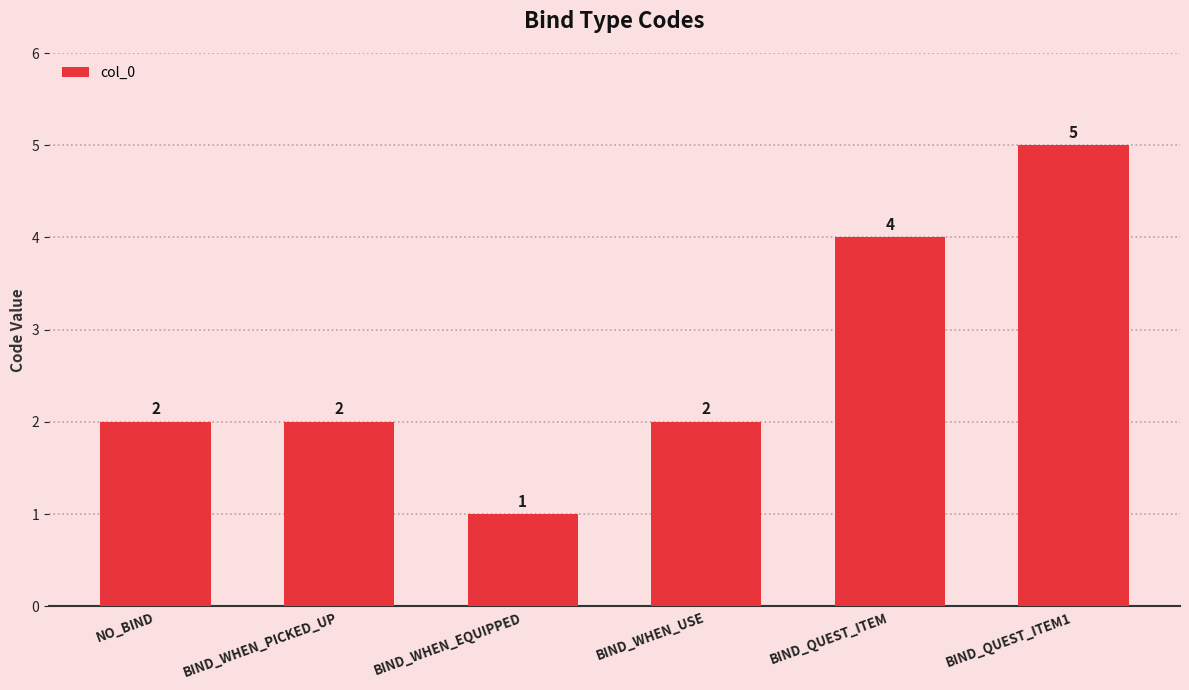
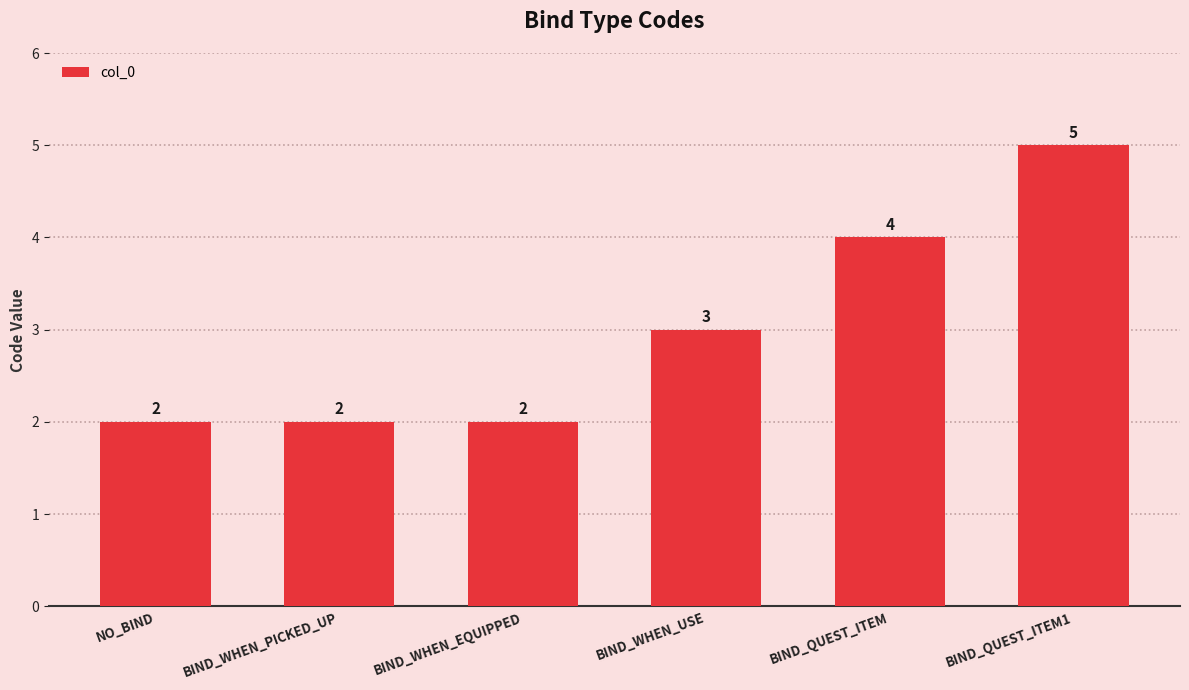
BIND_WHEN_EQUIPPED: 1 -> 2
BIND_WHEN_USE: 2 -> 3
